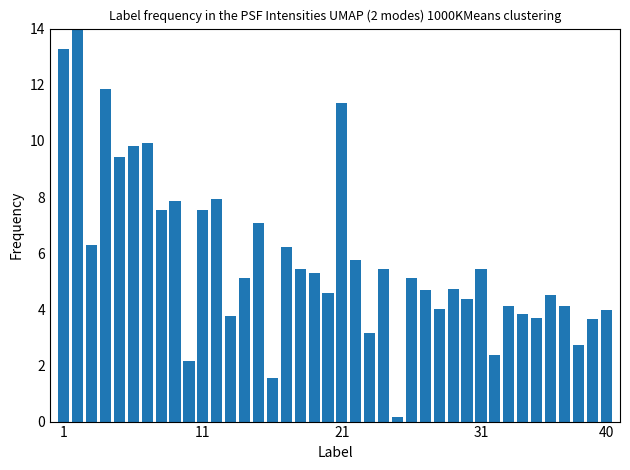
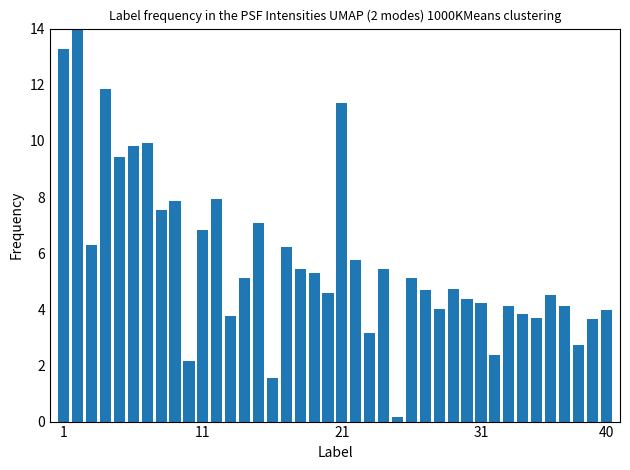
11: 7.5 -> 6.8
31: 5.4 -> 4.2
